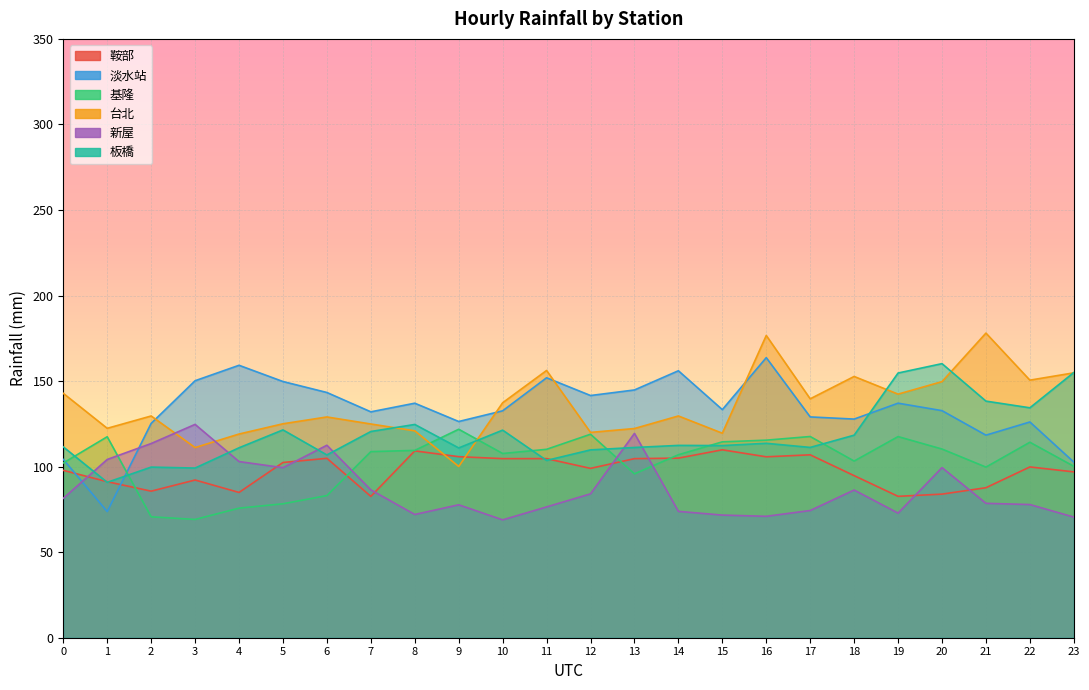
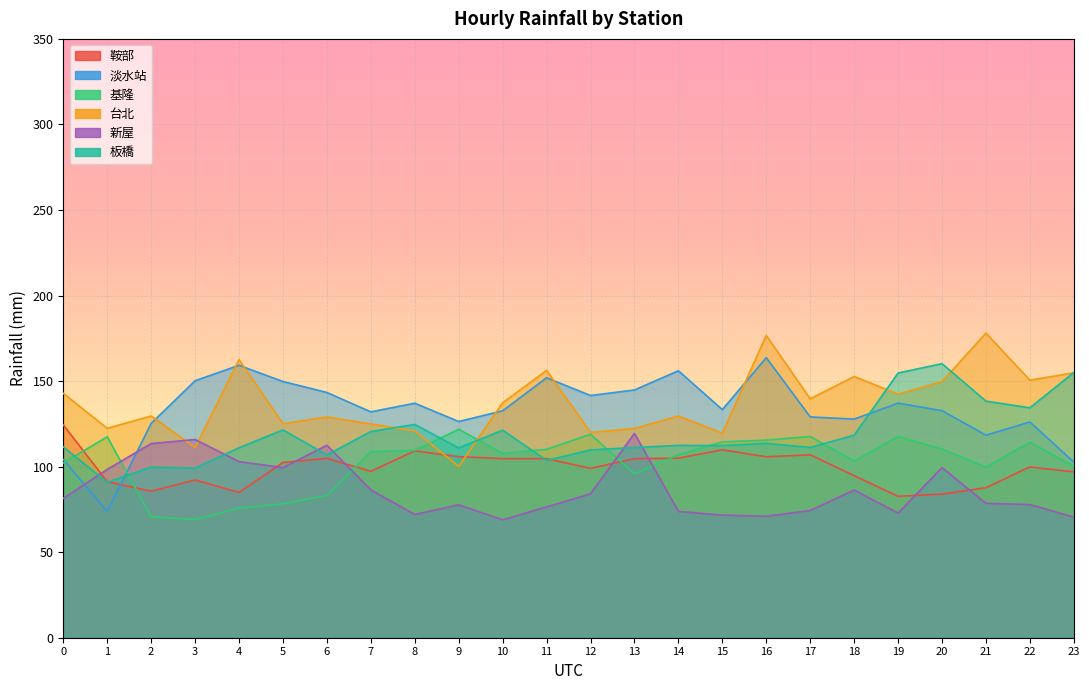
鞍部, 0: 98 -> 124
新屋, 1: 104 -> 98
新屋, 3: 125 -> 116
台北, 4: 119 -> 163
鞍部, 7: 83 -> 97
